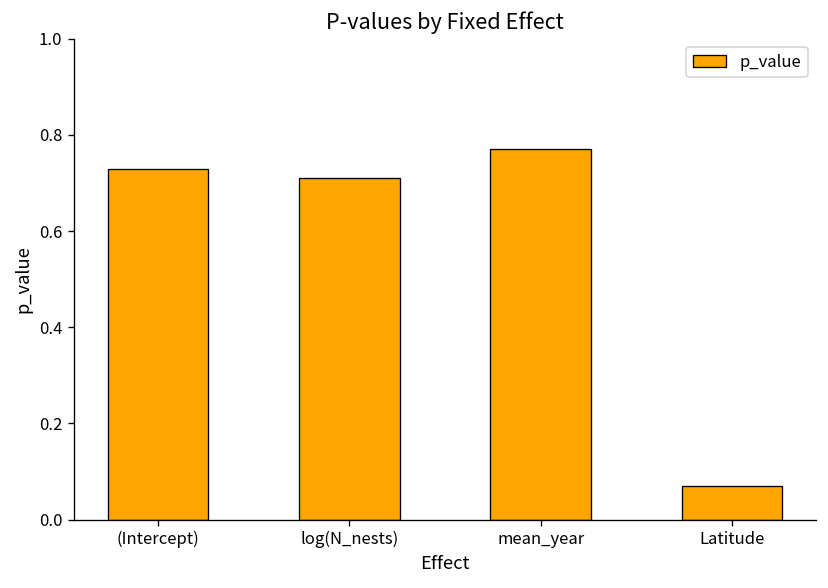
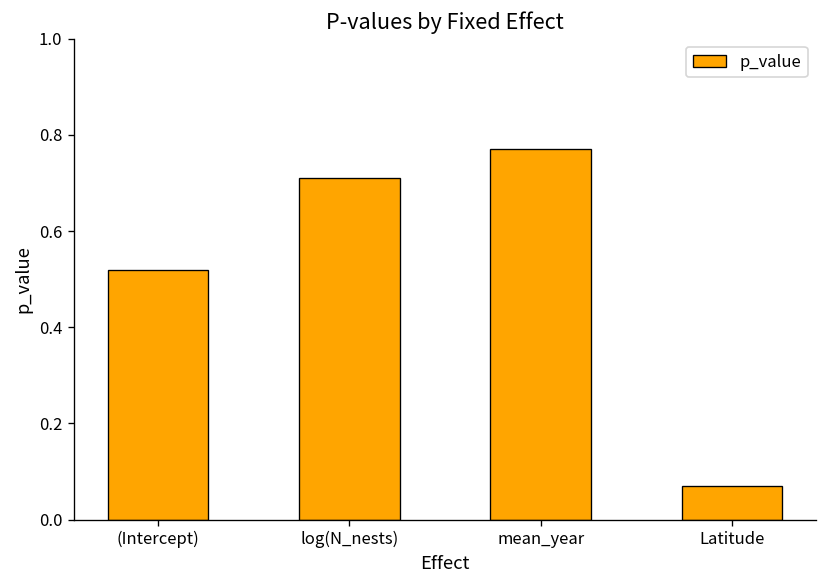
(Intercept): 0.73 -> 0.52
